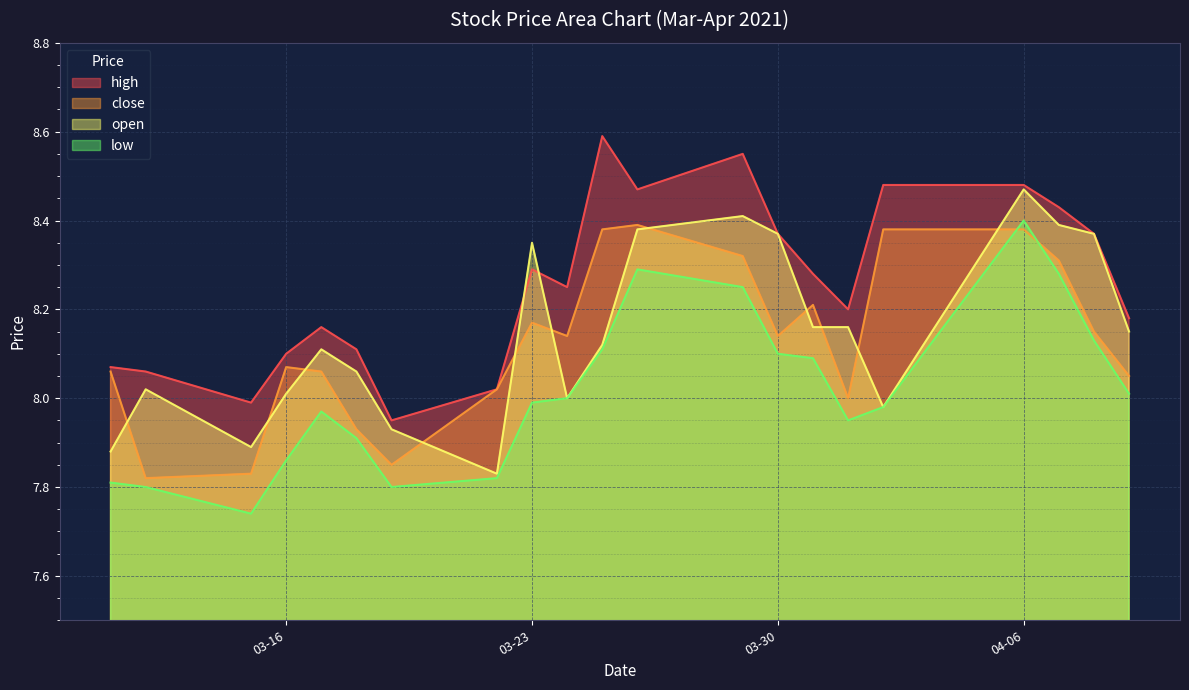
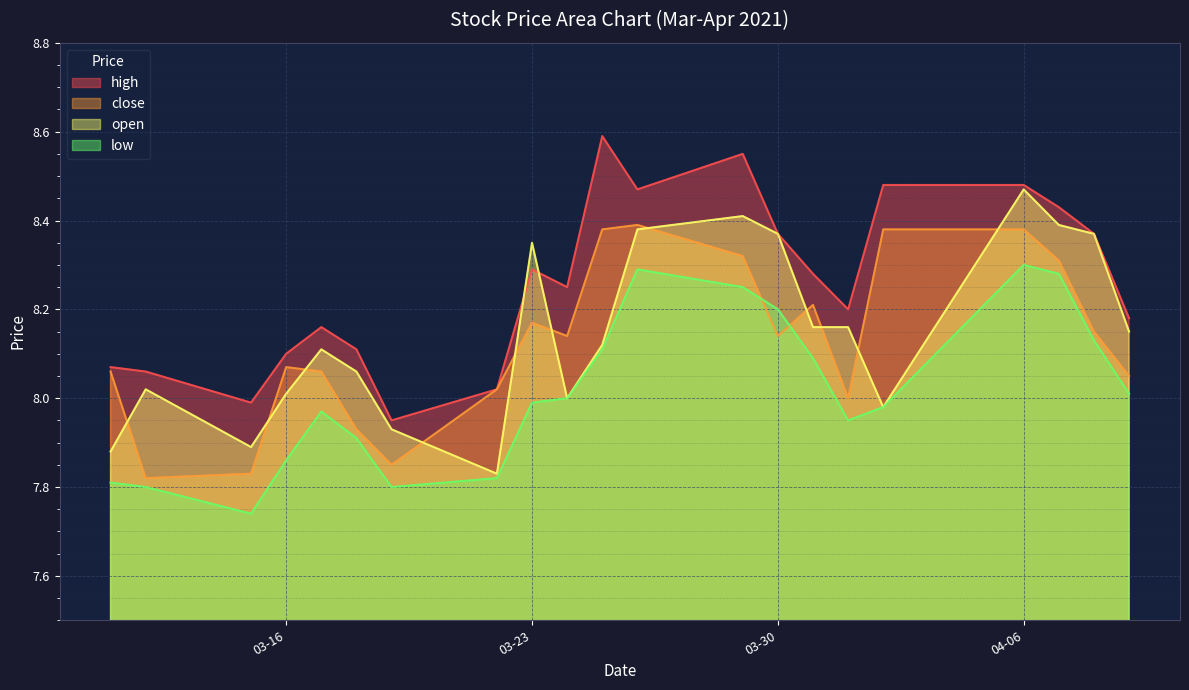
low, 03-30: 8.1 -> 8.2
low, 04-06: 8.4 -> 8.3
